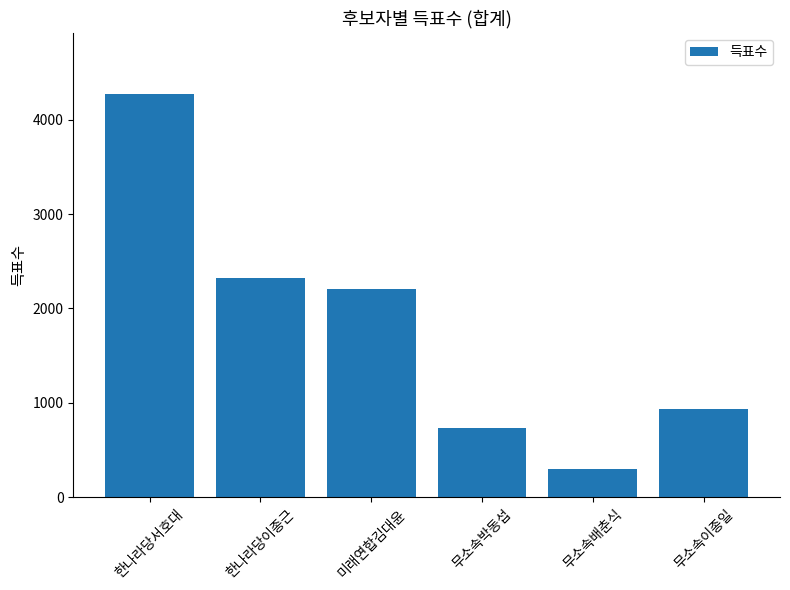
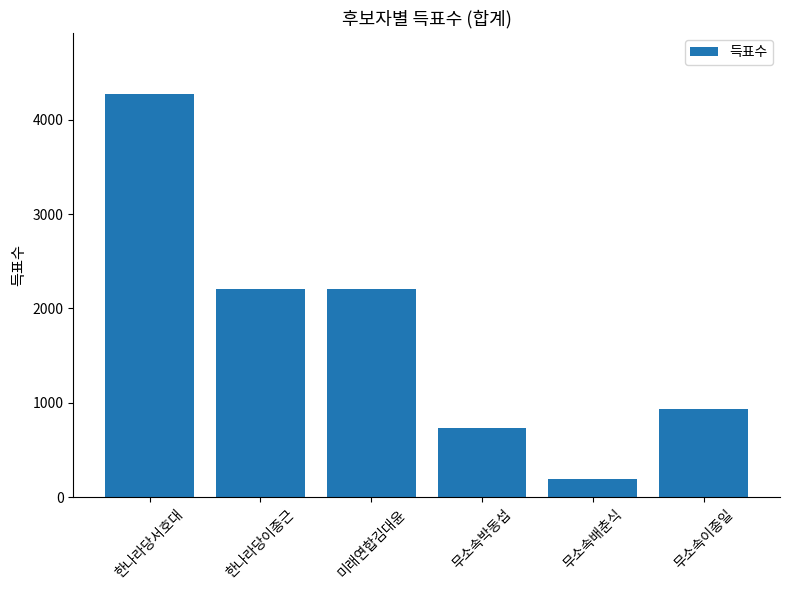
한나라당이종근: 2300 -> 2200
무소속배춘식: 300 -> 200
